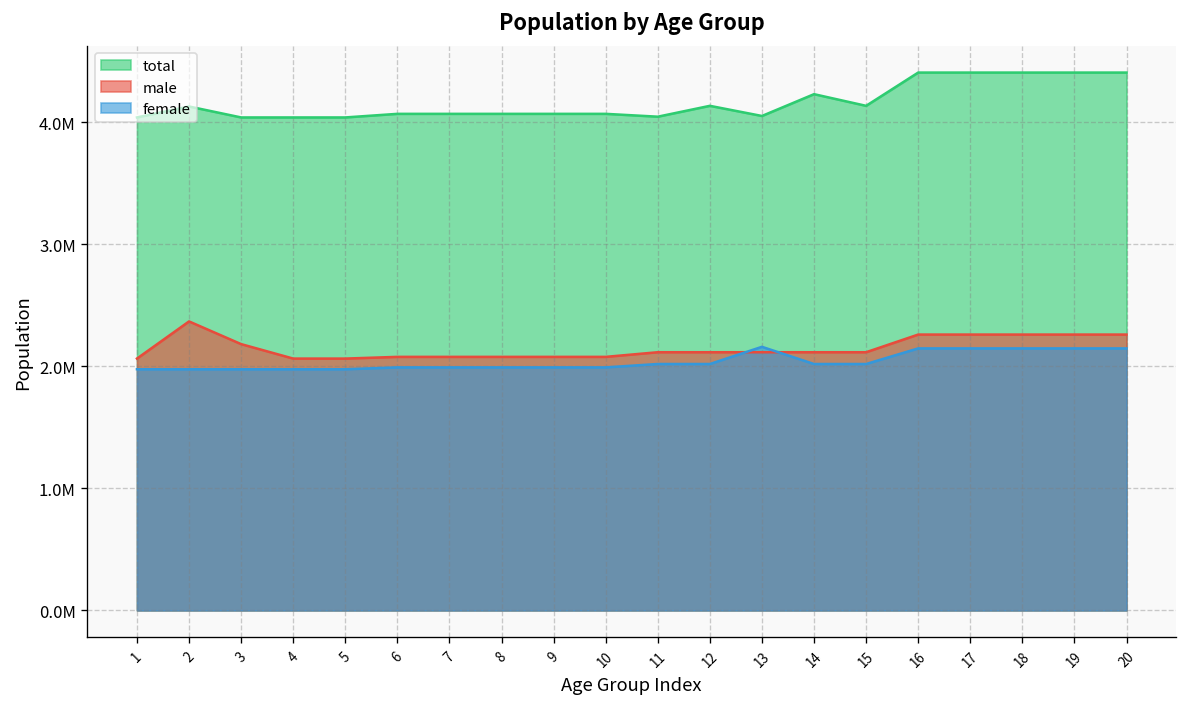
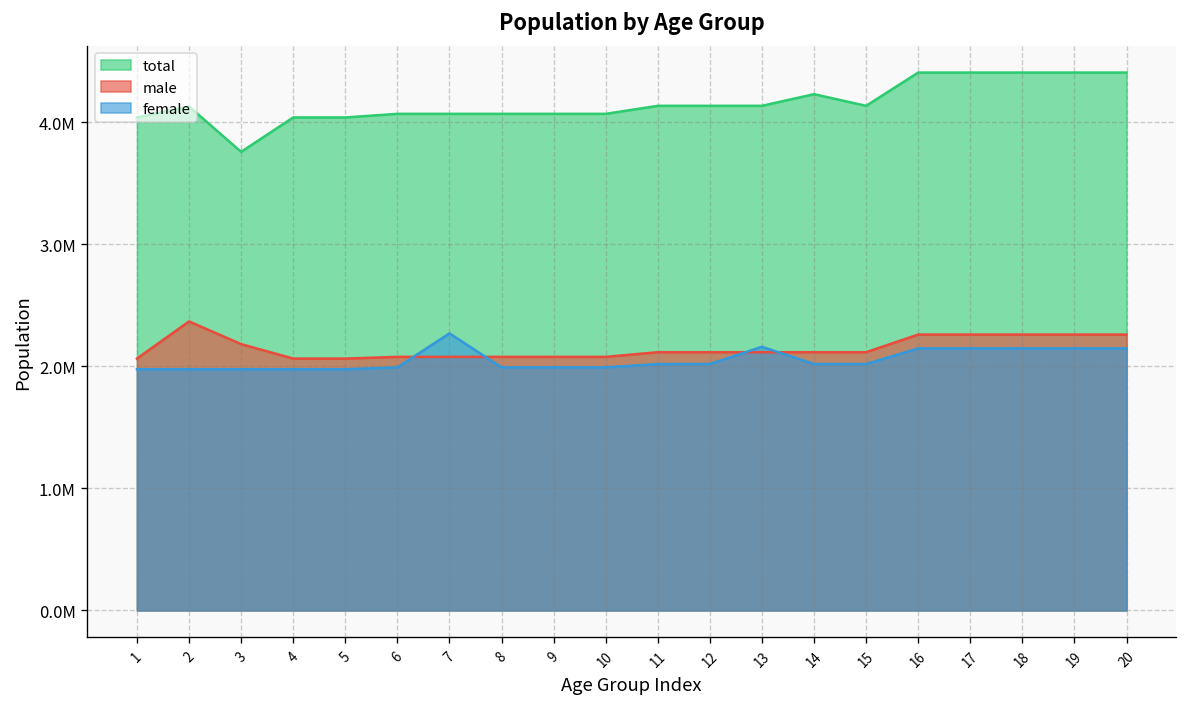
total, 3: 4040000 -> 3760000
female, 7: 1990000 -> 2270000
total, 11: 4050000 -> 4140000
total, 13: 4050000 -> 4140000
